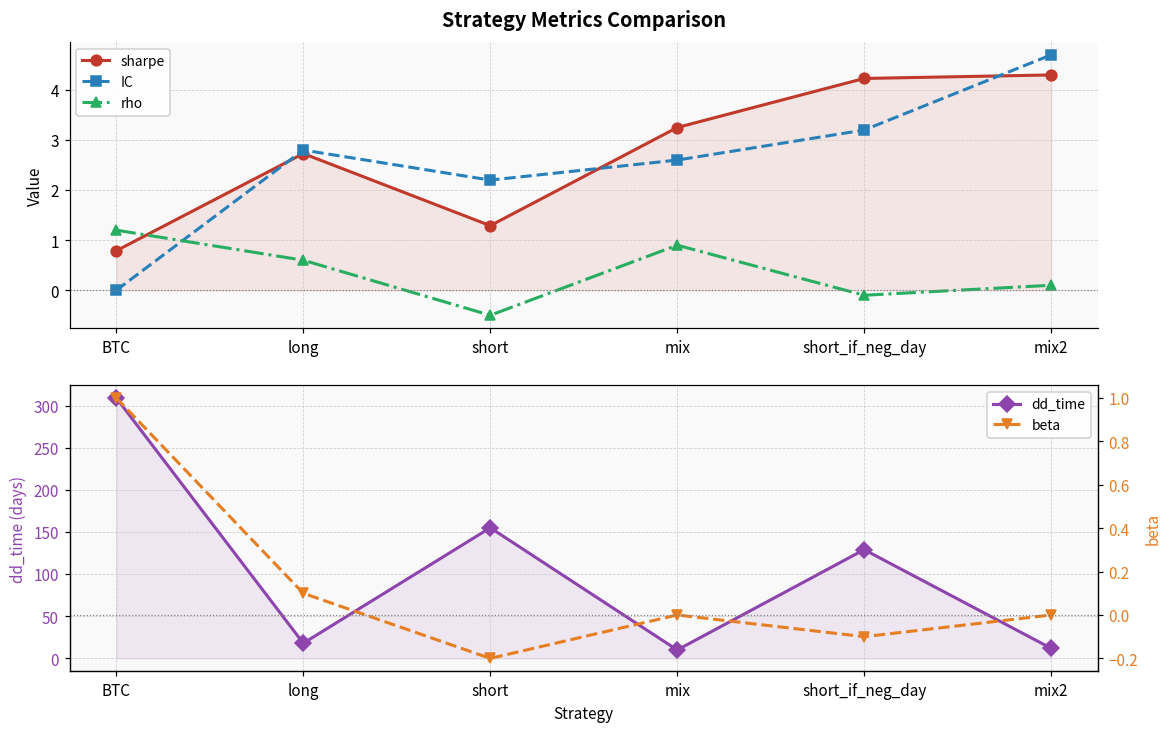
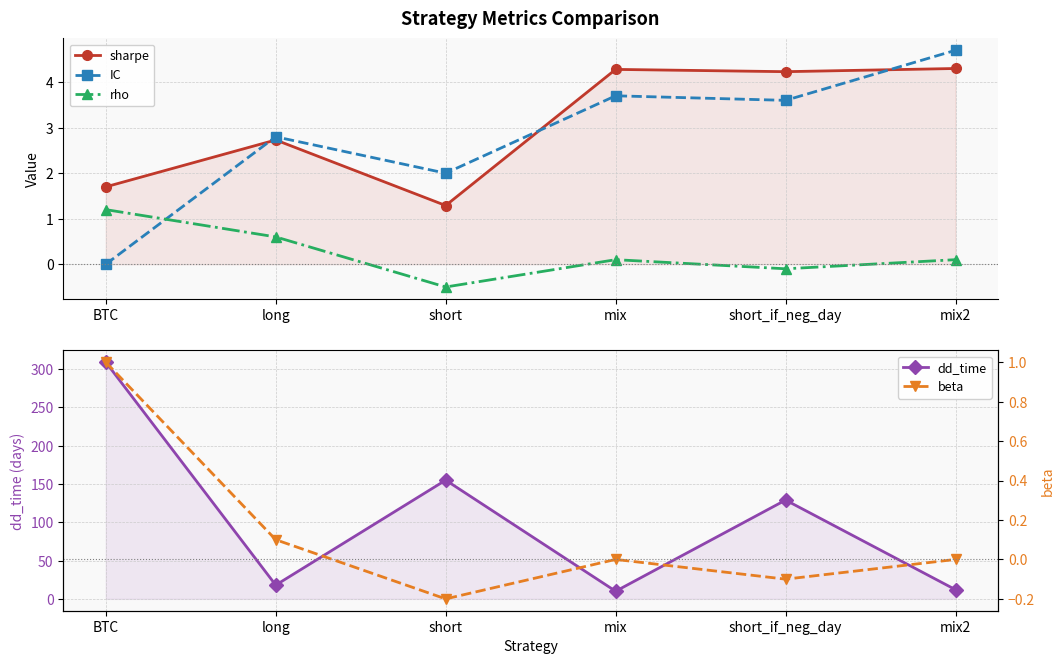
Strategy Metrics Comparison, sharpe, BTC: 0.8 -> 1.7
Strategy Metrics Comparison, IC, short: 2.2 -> 2.0
Strategy Metrics Comparison, sharpe, mix: 3.3 -> 4.3
Strategy Metrics Comparison, IC, mix: 2.6 -> 3.7
Strategy Metrics Comparison, rho, mix: 0.9 -> 0.1
Strategy Metrics Comparison, IC, short_if_neg_day: 3.2 -> 3.6
